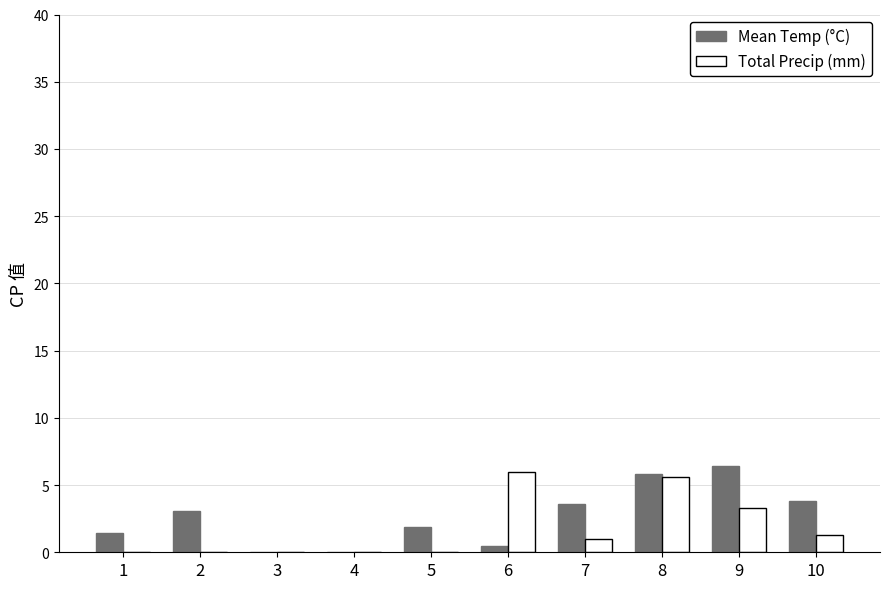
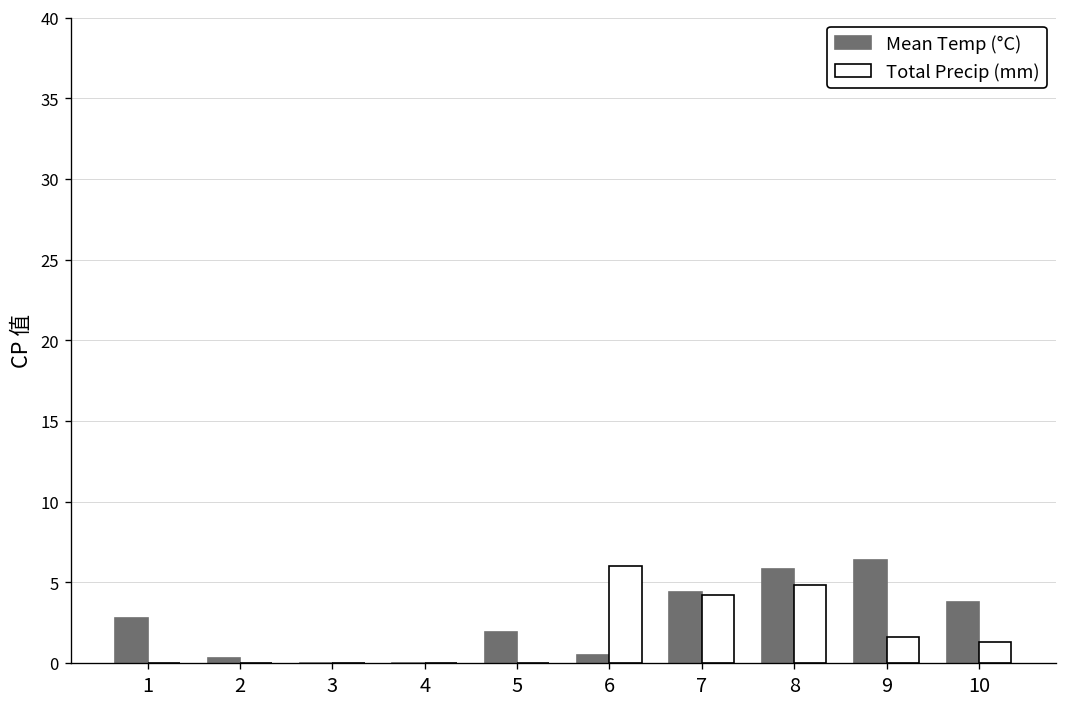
Mean Temp (°C), 1: 1.4 -> 2.8
Mean Temp (°C), 2: 3.1 -> 0.3
Mean Temp (°C), 7: 3.6 -> 4.4
Total Precip (mm), 7: 1.0 -> 4.2
Total Precip (mm), 8: 5.6 -> 4.8
Total Precip (mm), 9: 3.3 -> 1.6
